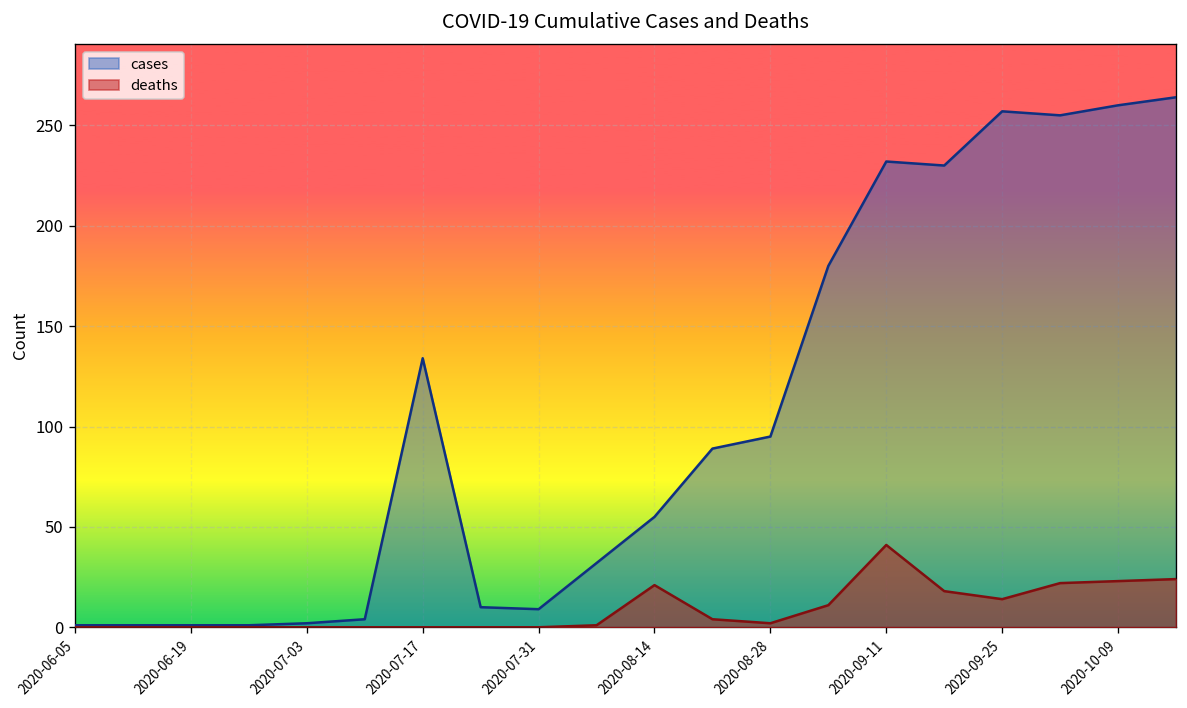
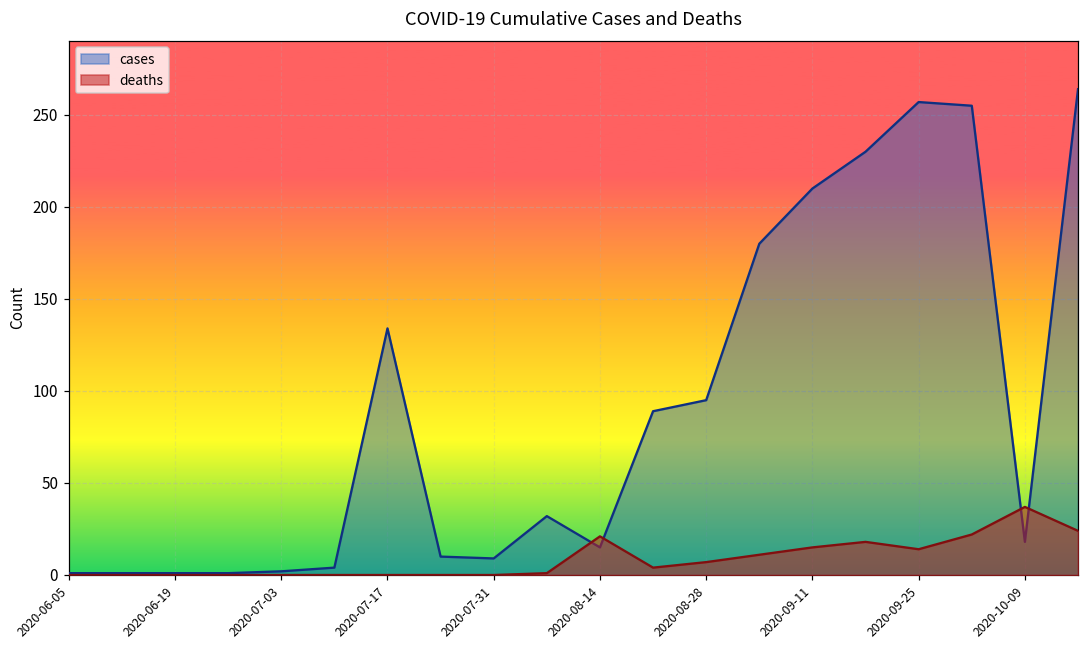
cases, 2020-08-14: 55 -> 15
deaths, 2020-08-28: 2 -> 7
cases, 2020-09-11: 232 -> 210
deaths, 2020-09-11: 41 -> 15
cases, 2020-10-09: 260 -> 18
deaths, 2020-10-09: 23 -> 37
